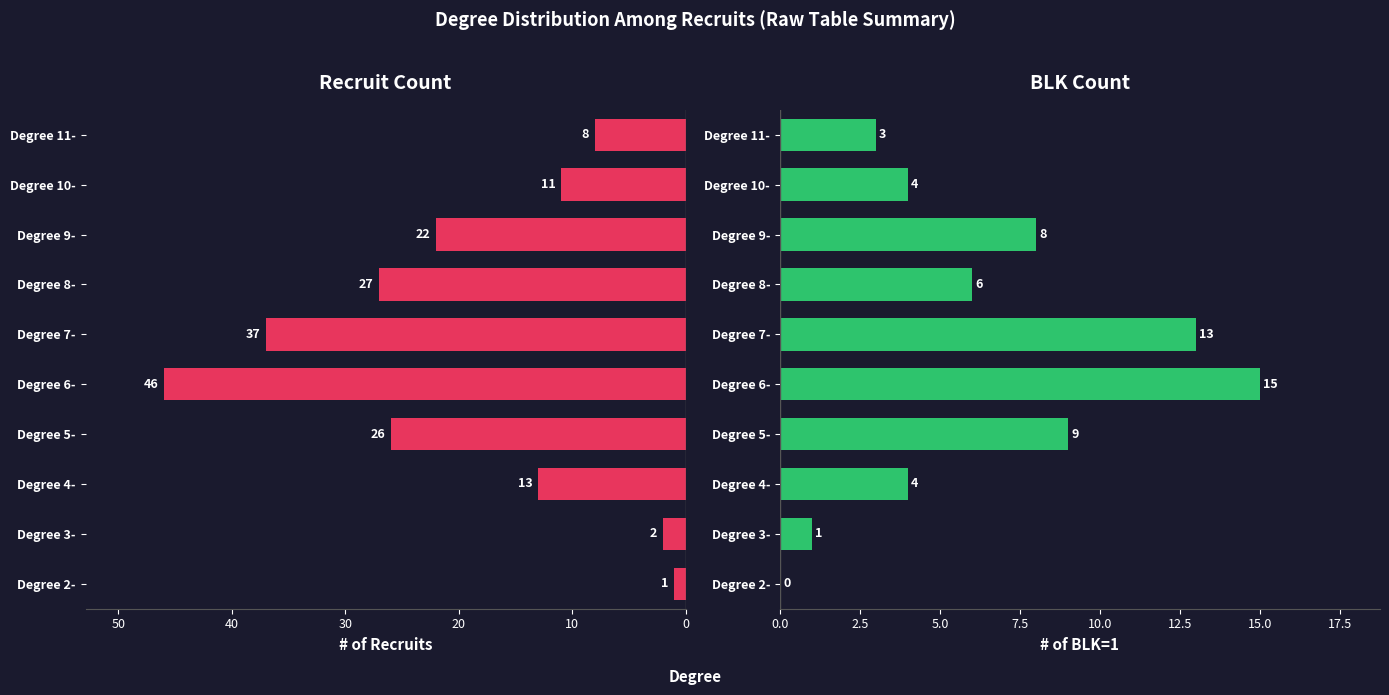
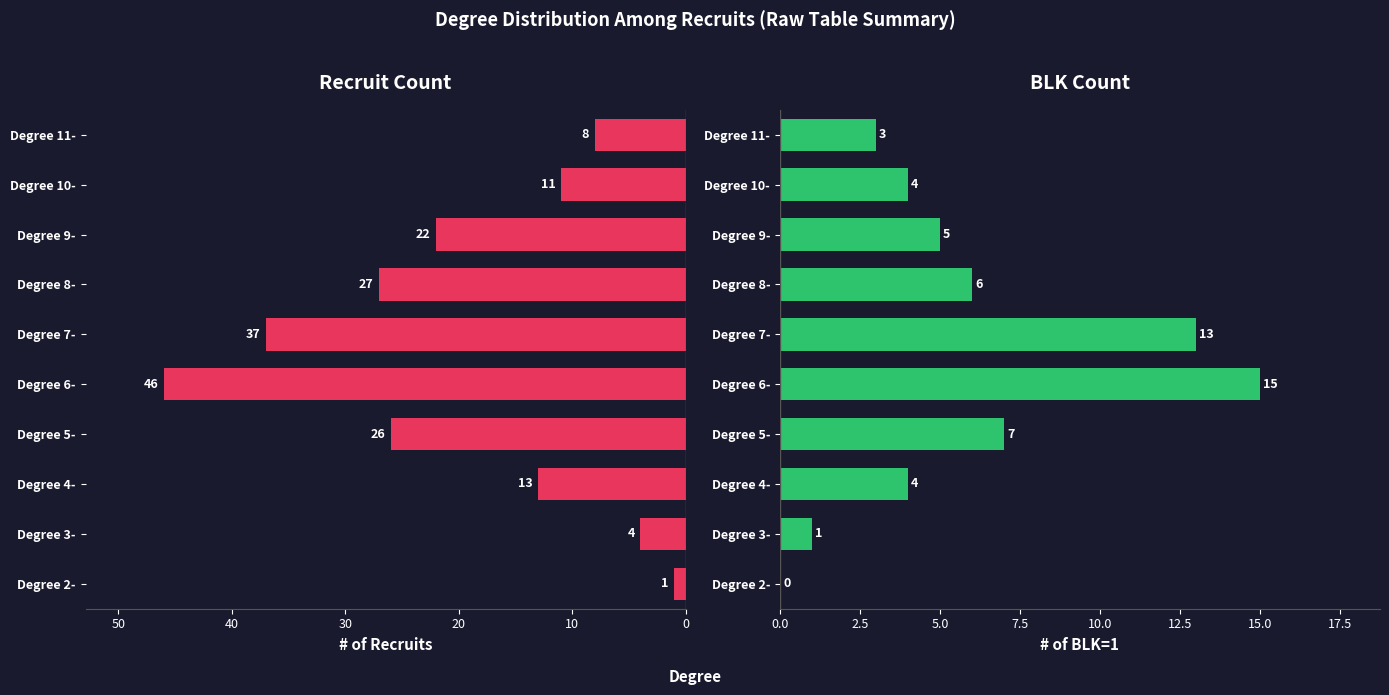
Recruit Count, Degree 3-: 2 -> 4
BLK Count, Degree 9-: 8 -> 5
BLK Count, Degree 5-: 9 -> 7
